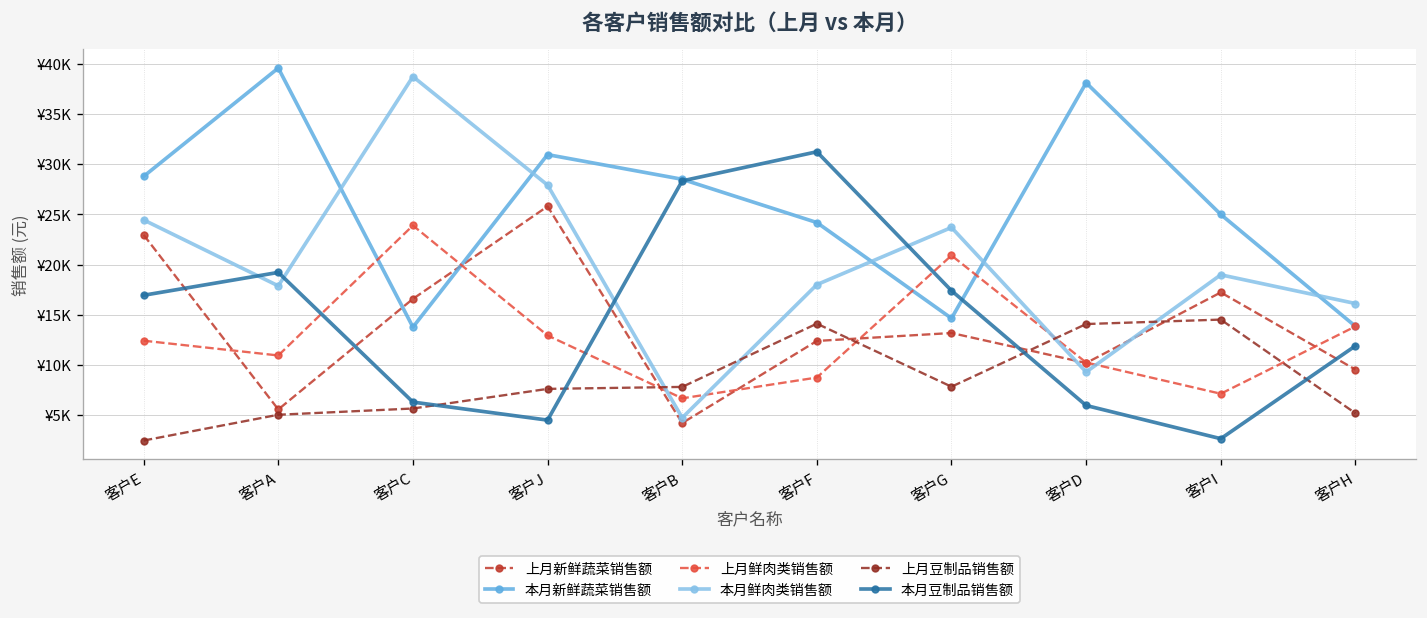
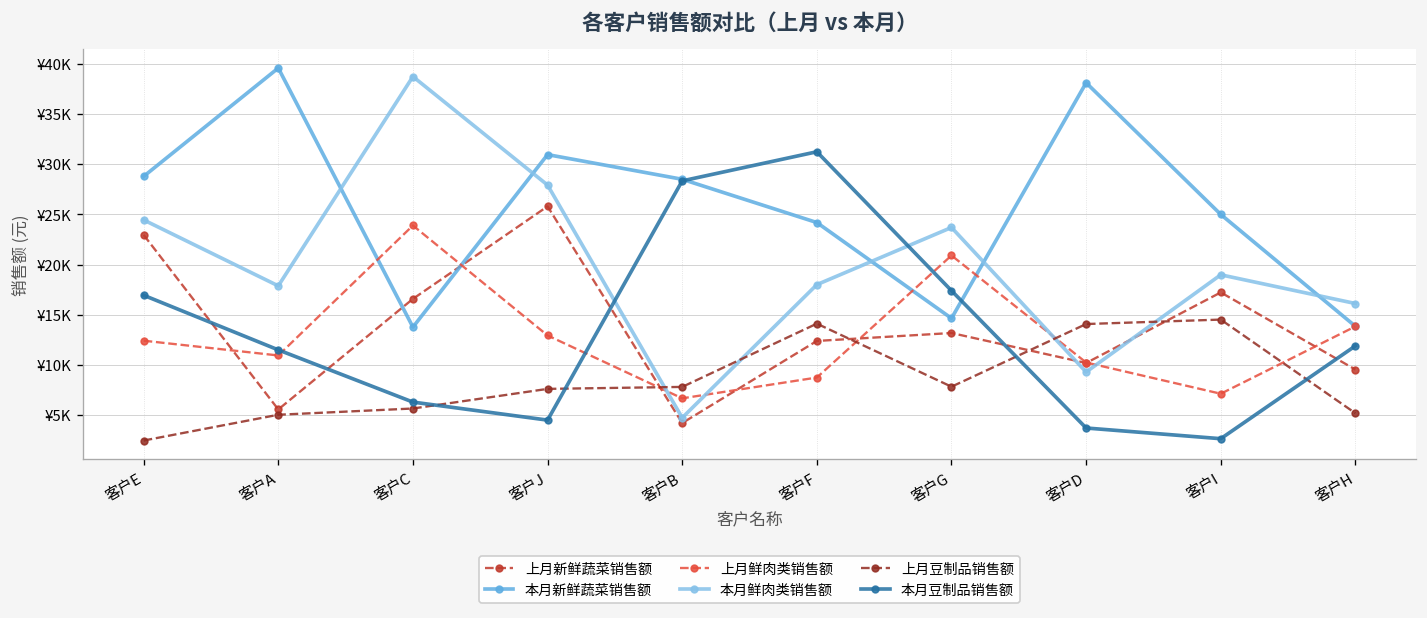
本月豆制品销售额, 客户A: ¥19000 -> ¥11000
本月豆制品销售额, 客户D: ¥6000 -> ¥4000
